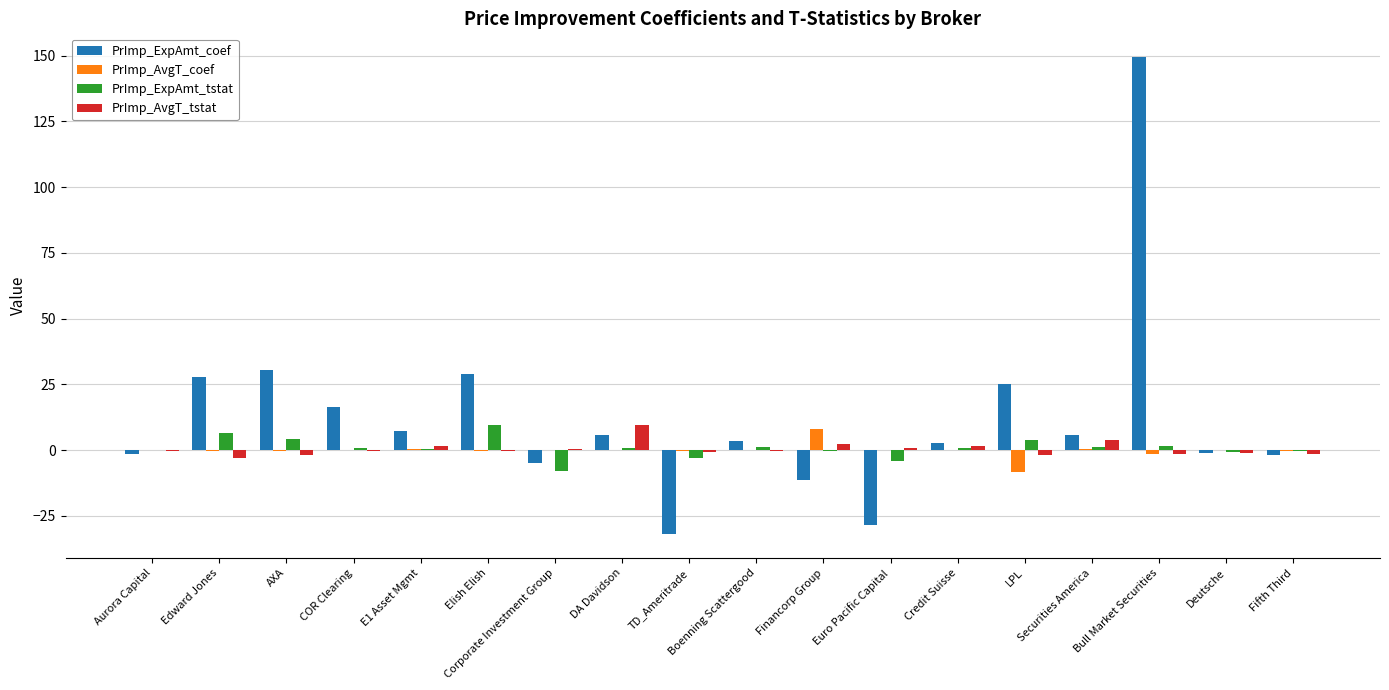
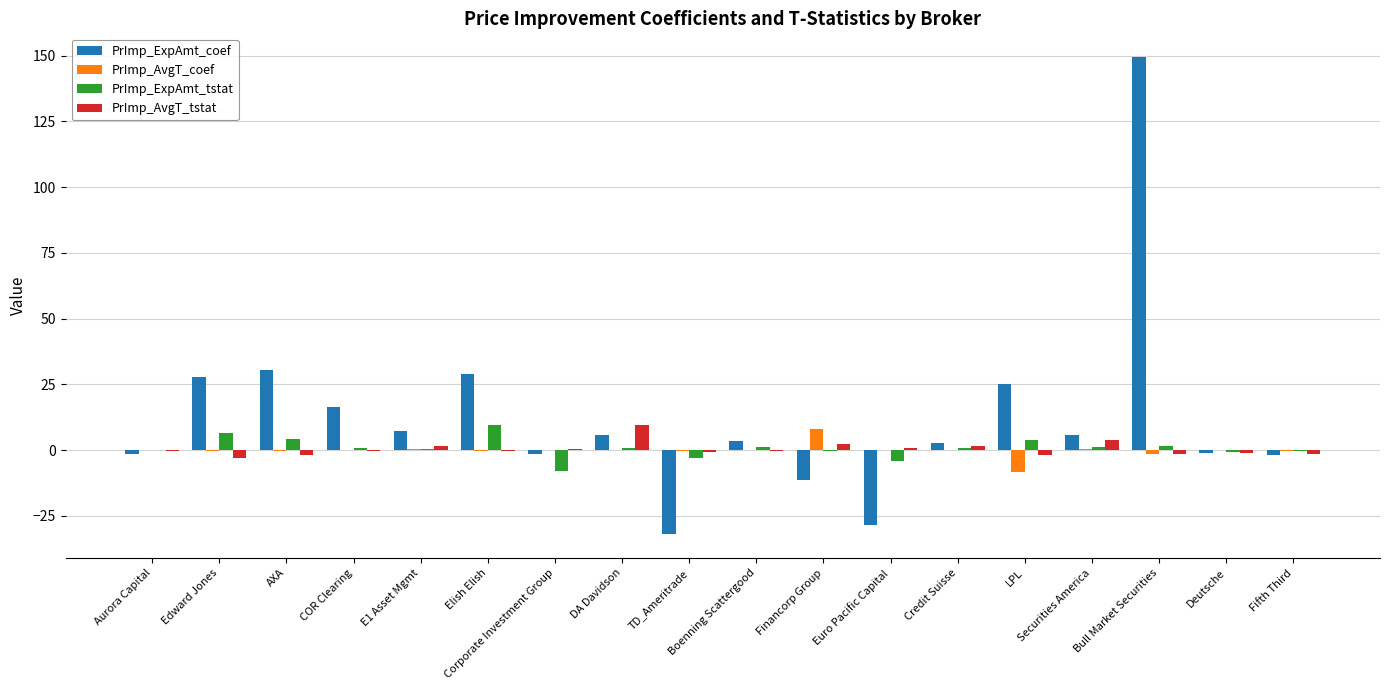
PrImp_ExpAmt_coef, Corporate Investment Group: -5 -> -2
